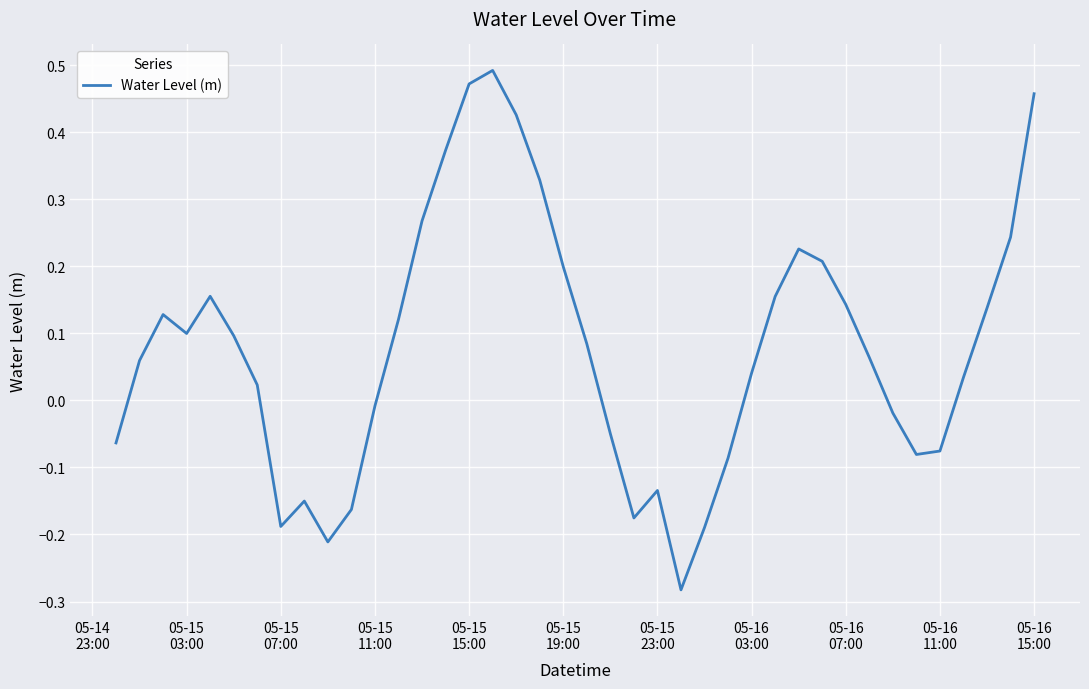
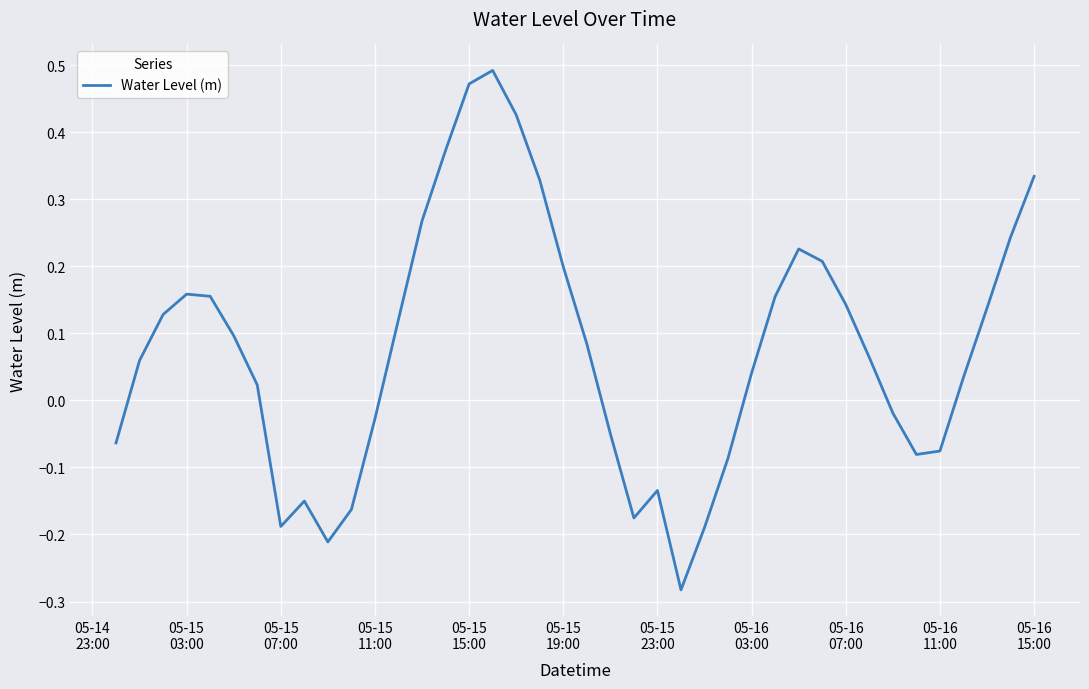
05-15 03:00: 0.10 -> 0.16
05-15 11:00: -0.01 -> -0.03
05-16 15:00: 0.46 -> 0.33
